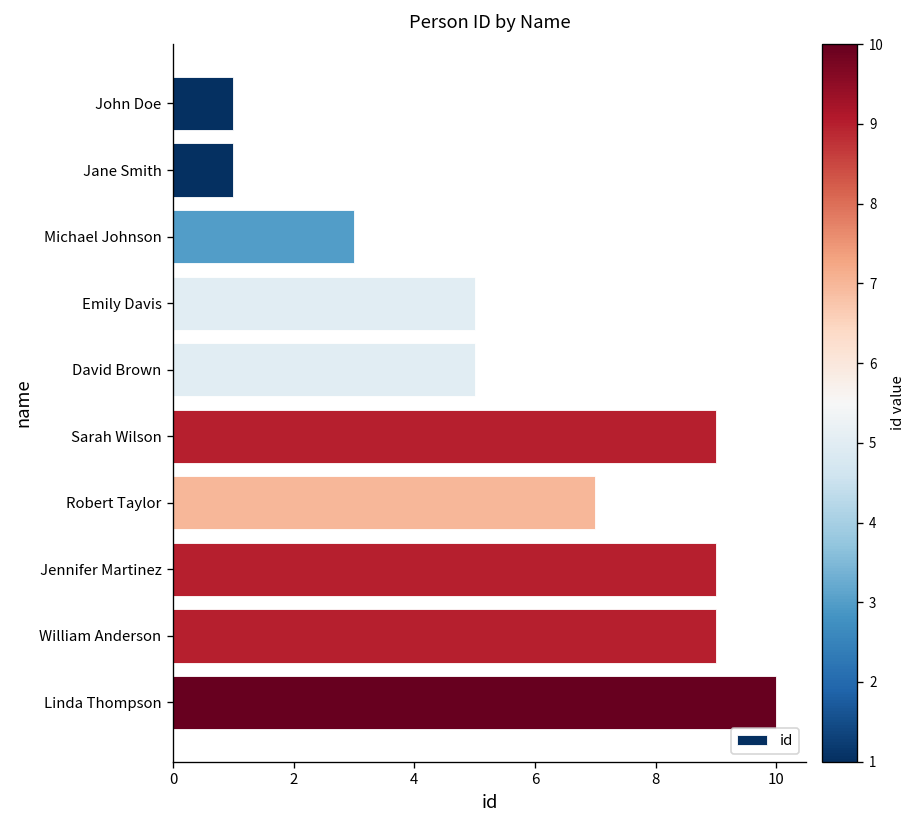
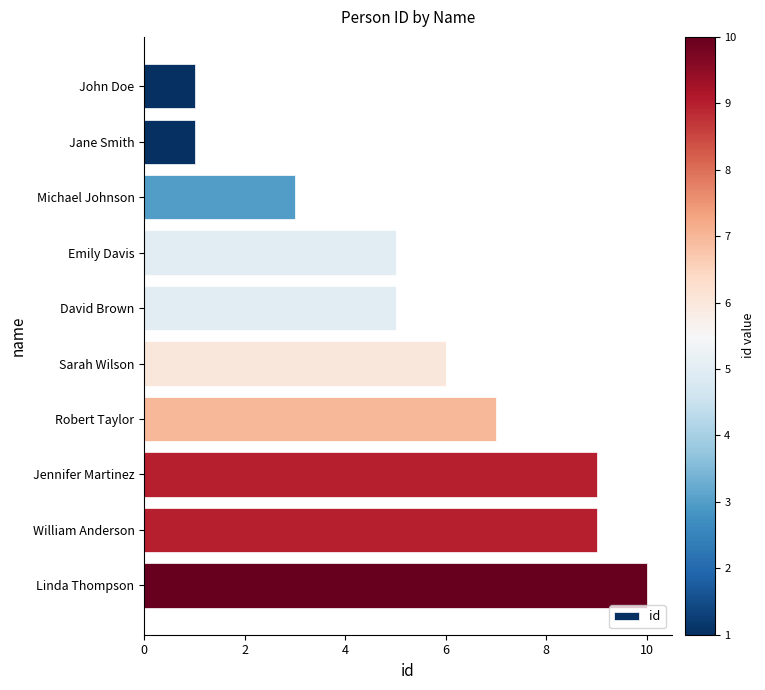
Sarah Wilson: 9 -> 6
